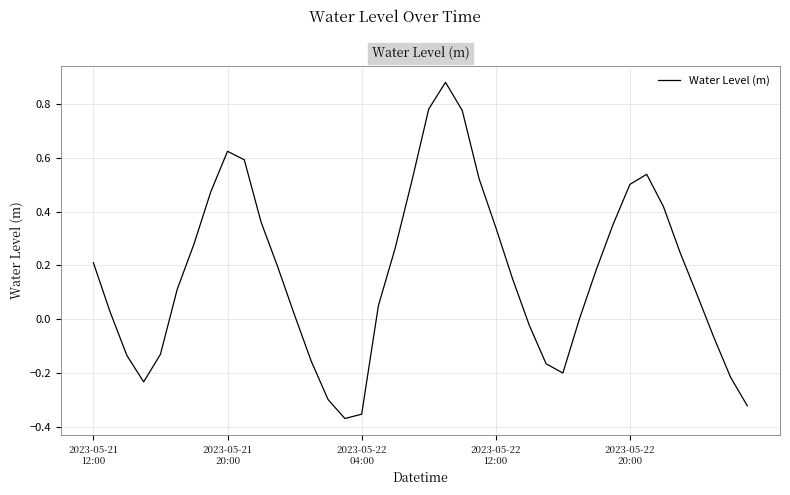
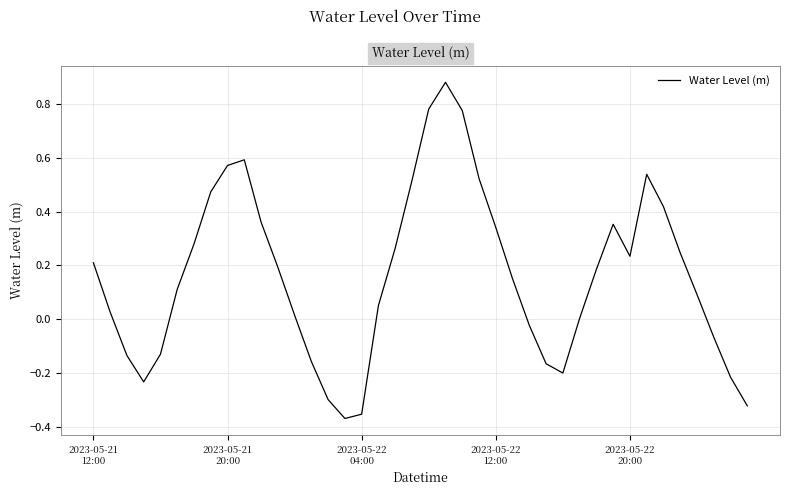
2023-05-21 20:00: 0.62 -> 0.57
2023-05-22 20:00: 0.50 -> 0.23
